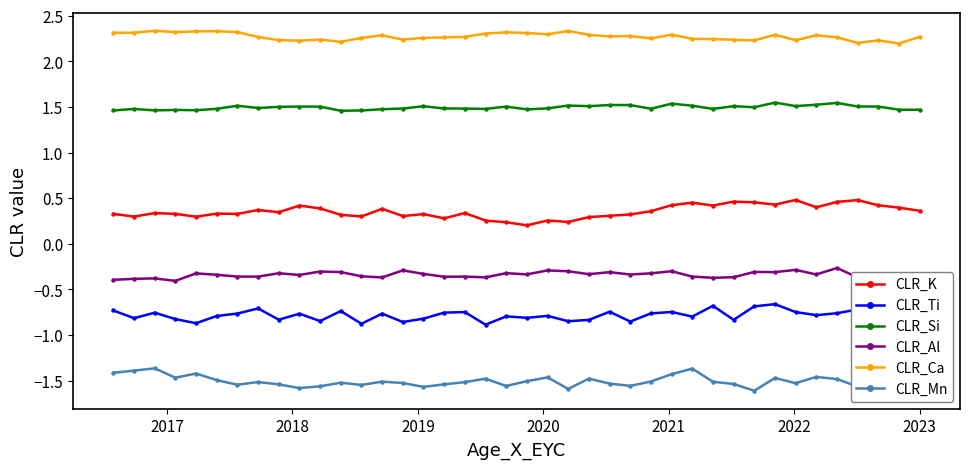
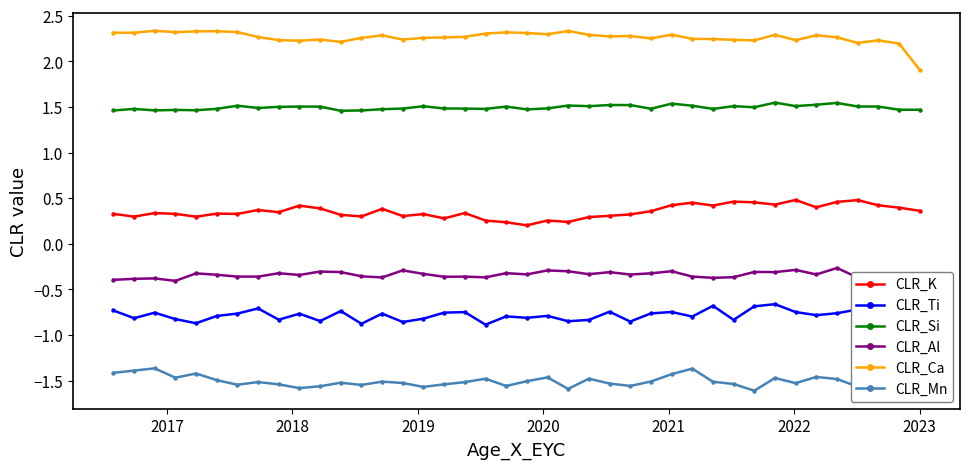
CLR_Ca, 2023: 2.3 -> 1.9
